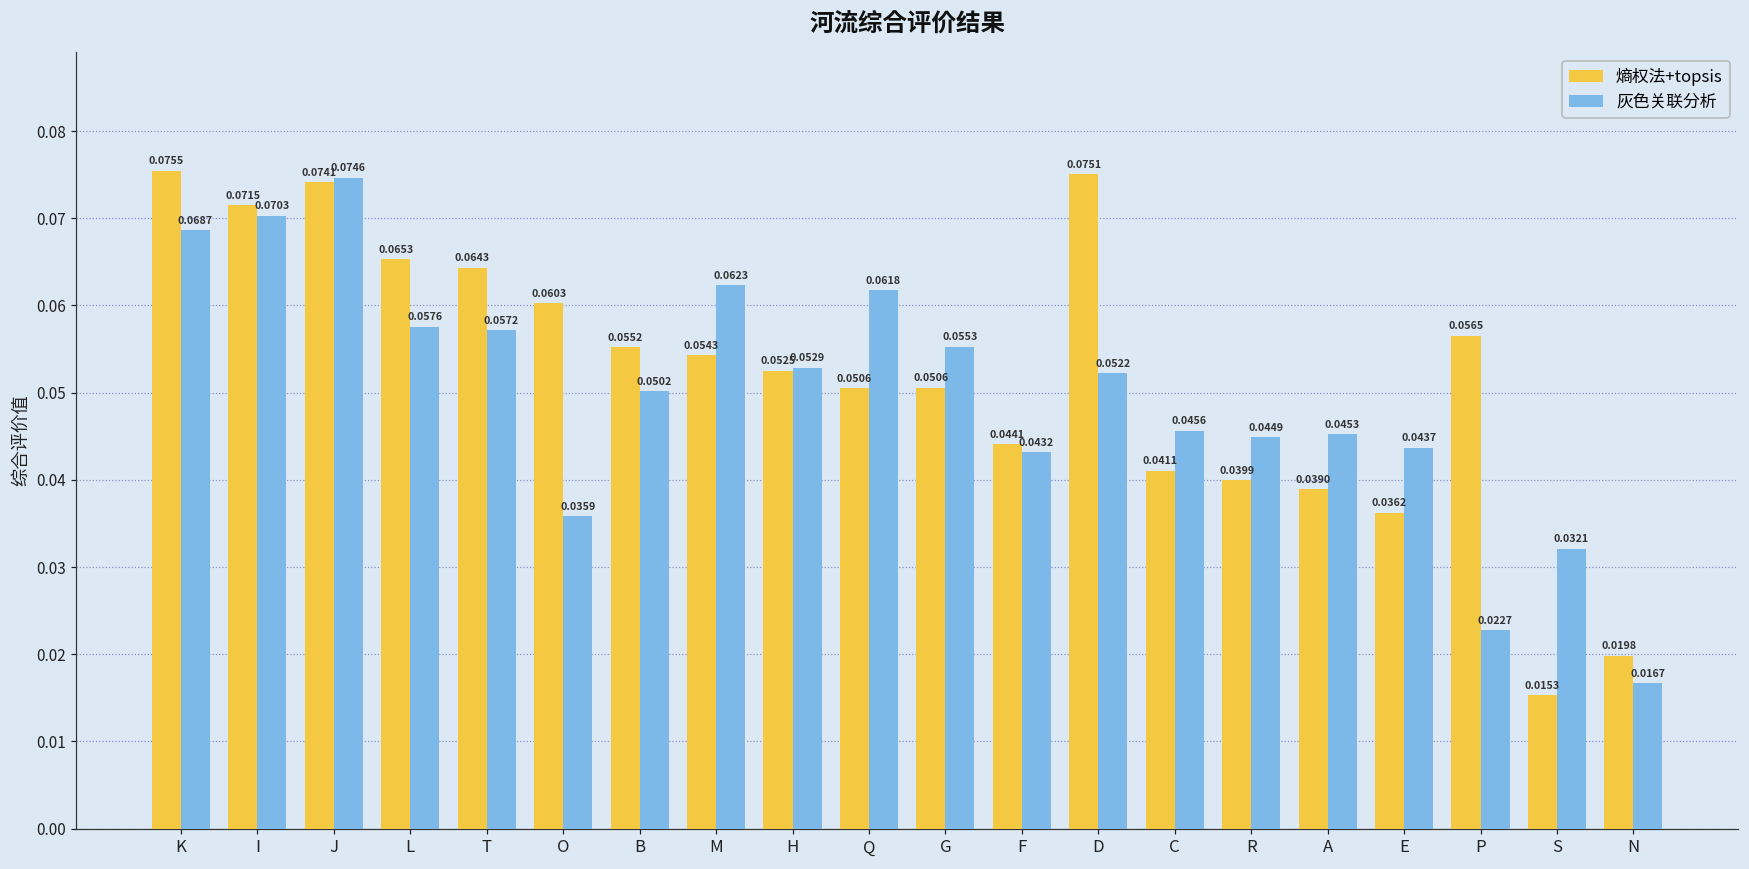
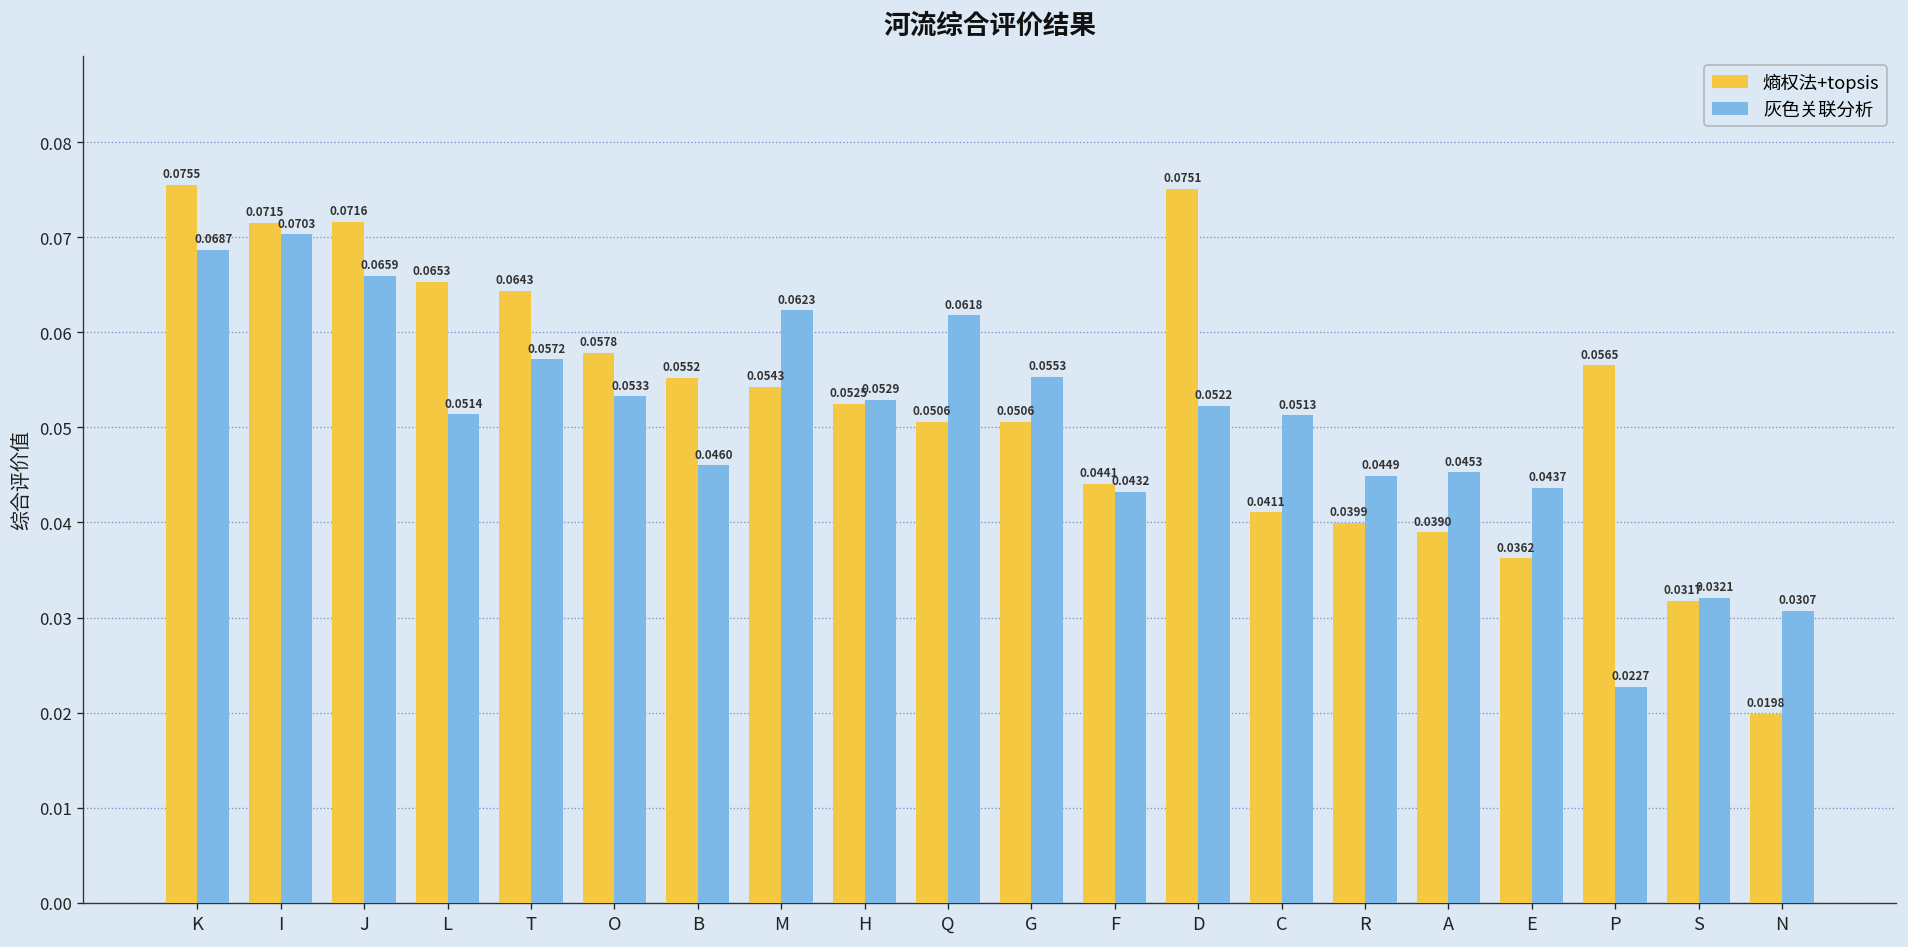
熵权法+topsis, J: 0.0741 -> 0.0716
灰色关联分析, J: 0.0746 -> 0.0659
灰色关联分析, L: 0.0576 -> 0.0514
熵权法+topsis, O: 0.0603 -> 0.0578
灰色关联分析, O: 0.0359 -> 0.0533
灰色关联分析, B: 0.0502 -> 0.0460
灰色关联分析, C: 0.0456 -> 0.0513
熵权法+topsis, S: 0.0153 -> 0.0317
灰色关联分析, N: 0.0167 -> 0.0307
